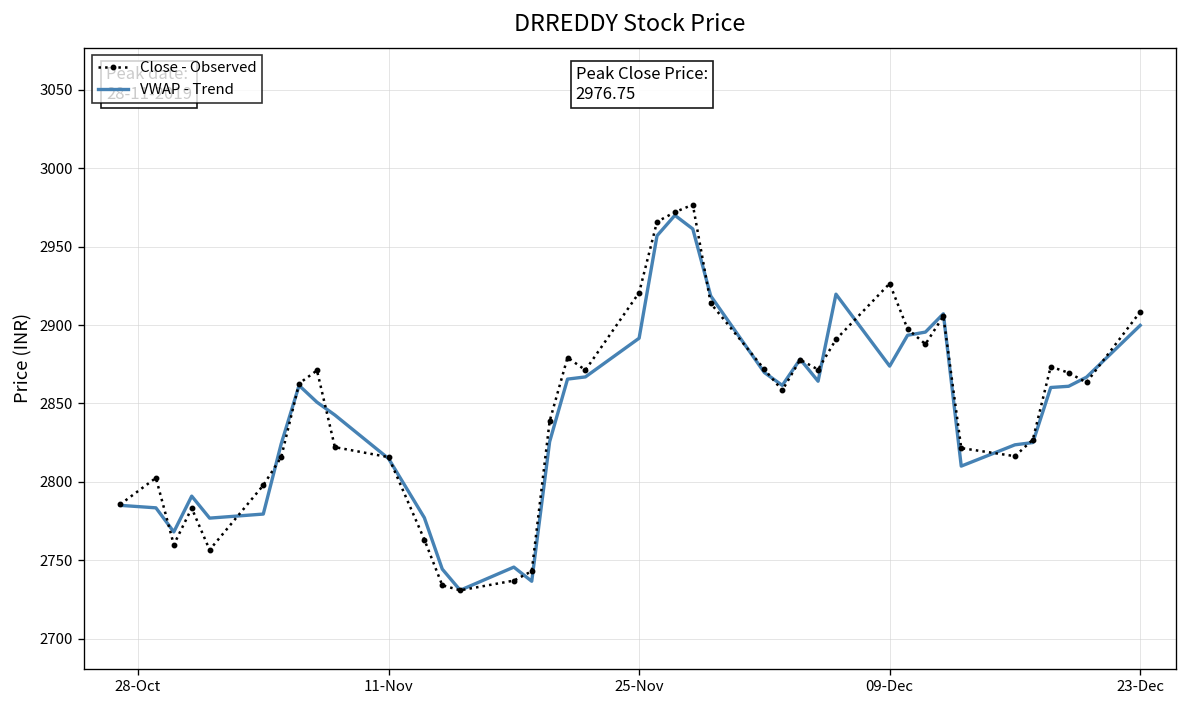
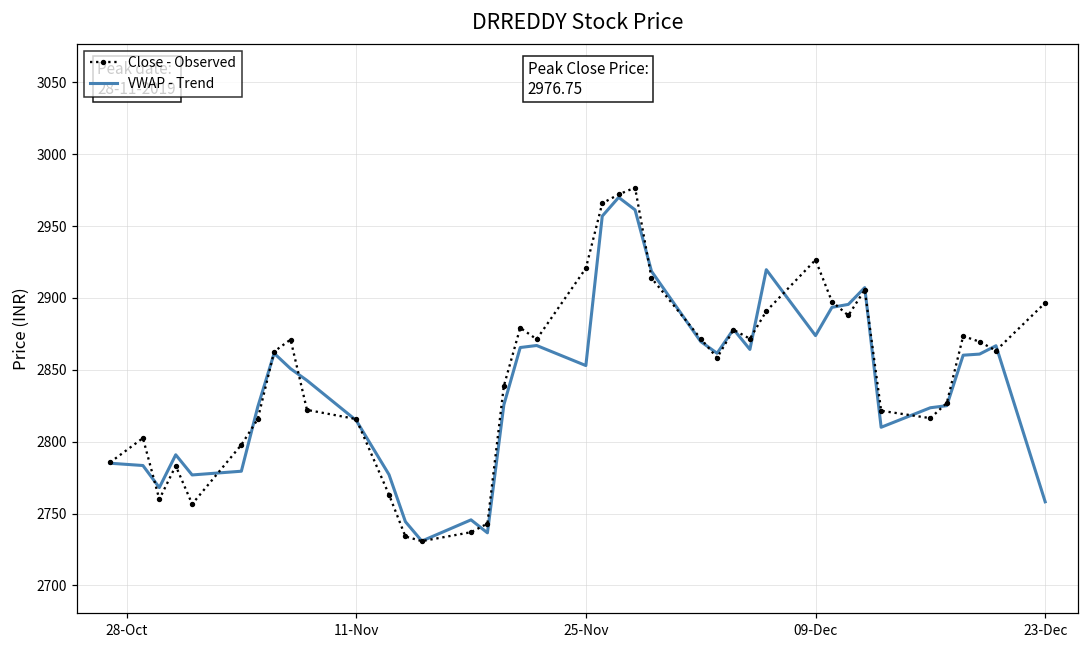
VWAP - Trend, 25-Nov: 2892 -> 2853
Close - Observed, 23-Dec: 2908 -> 2897
VWAP - Trend, 23-Dec: 2900 -> 2758
